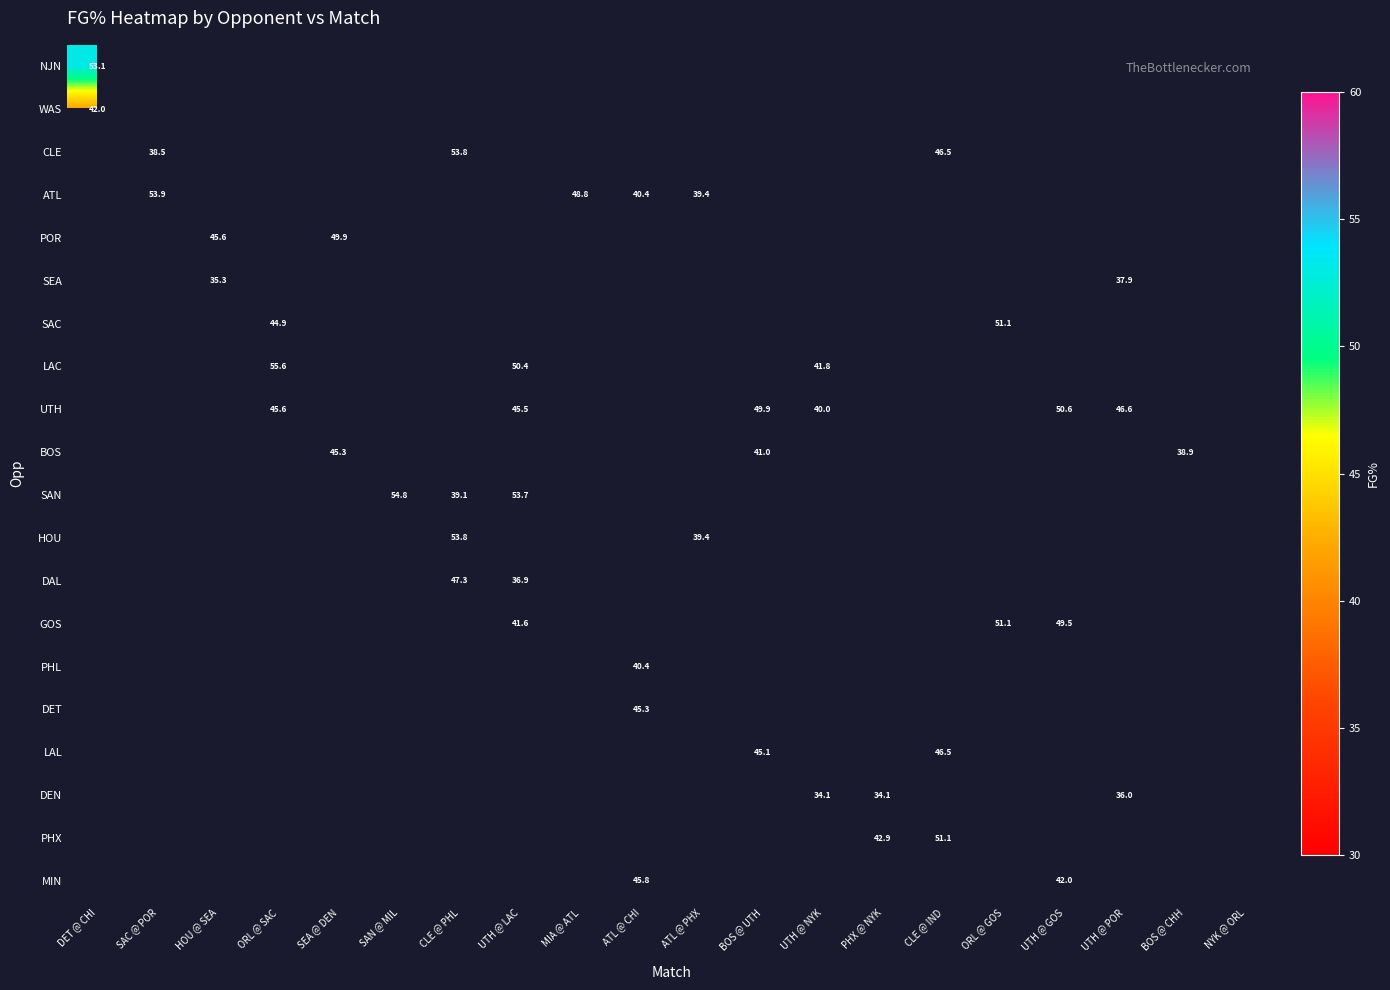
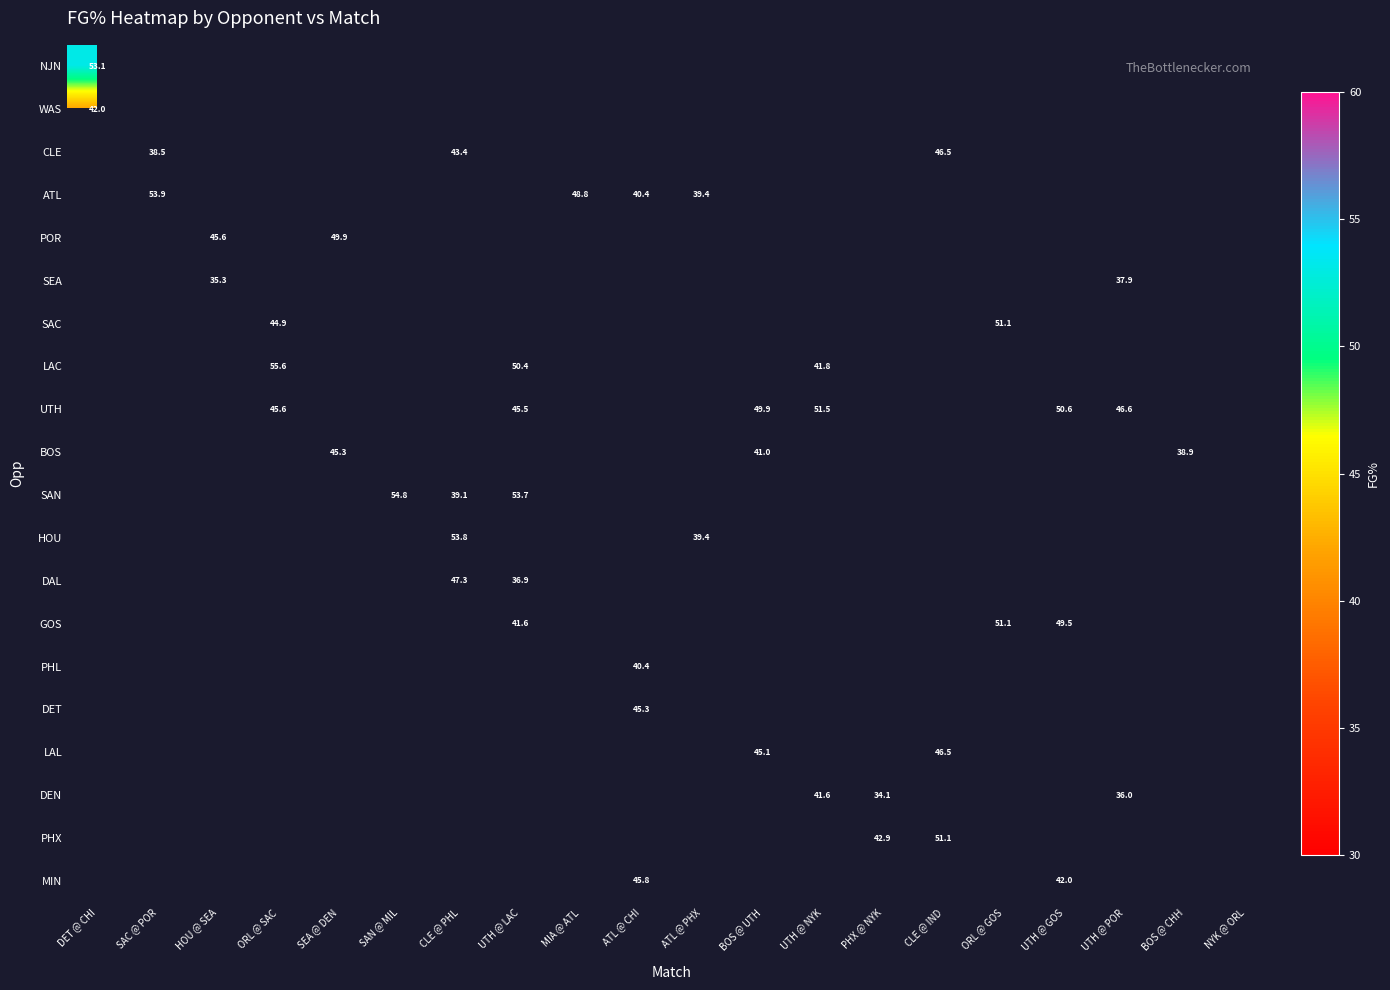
CLE, CLE @ PHL: 53.8 -> 43.4
UTH, UTH @ NYK: 40.0 -> 51.5
DEN, UTH @ NYK: 34.1 -> 41.6
